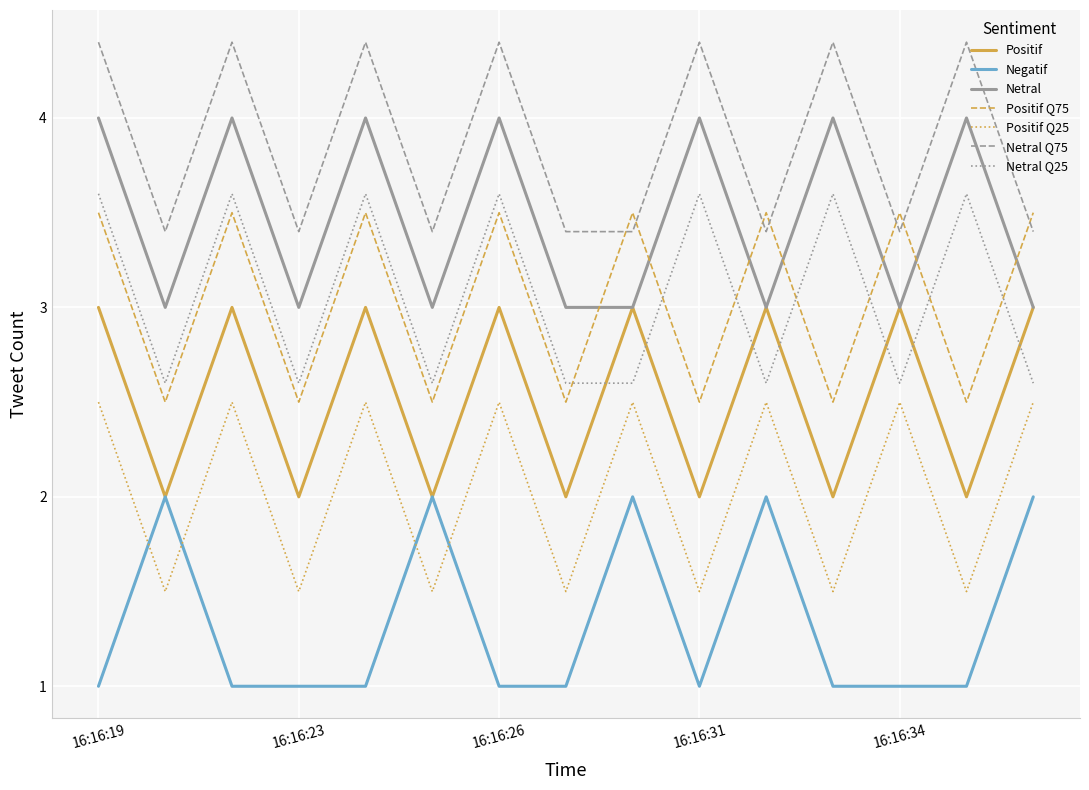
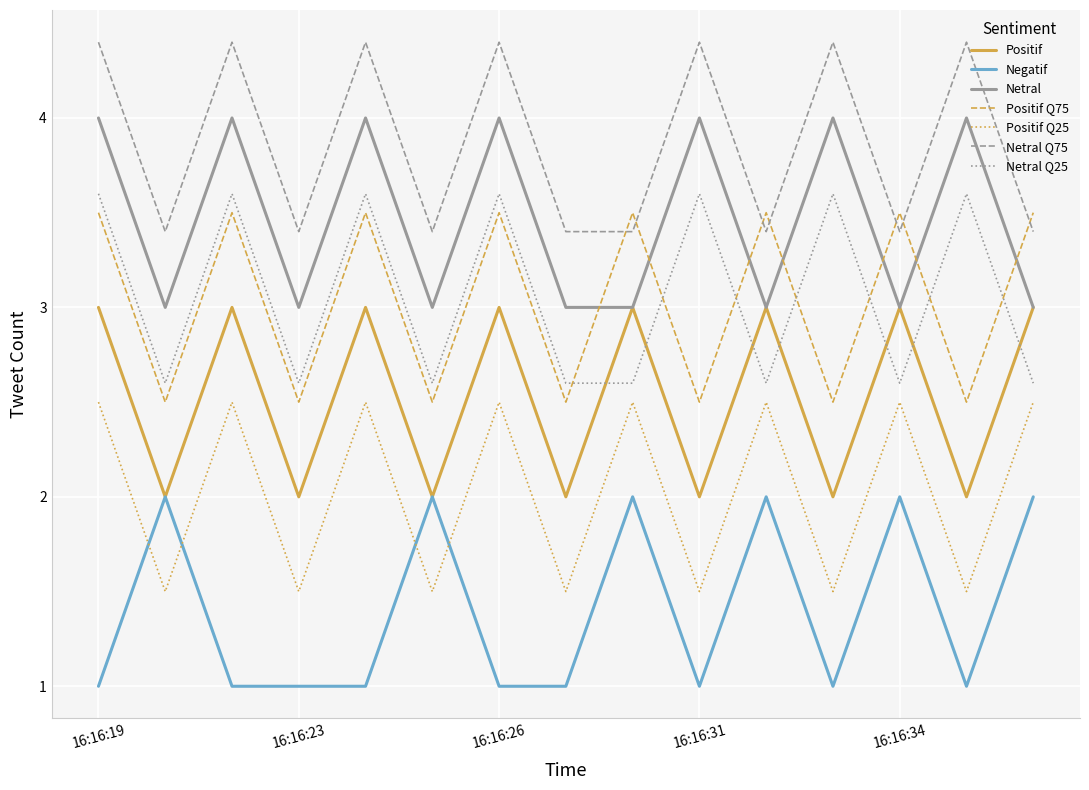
Negatif, 16:16:34: 1 -> 2
